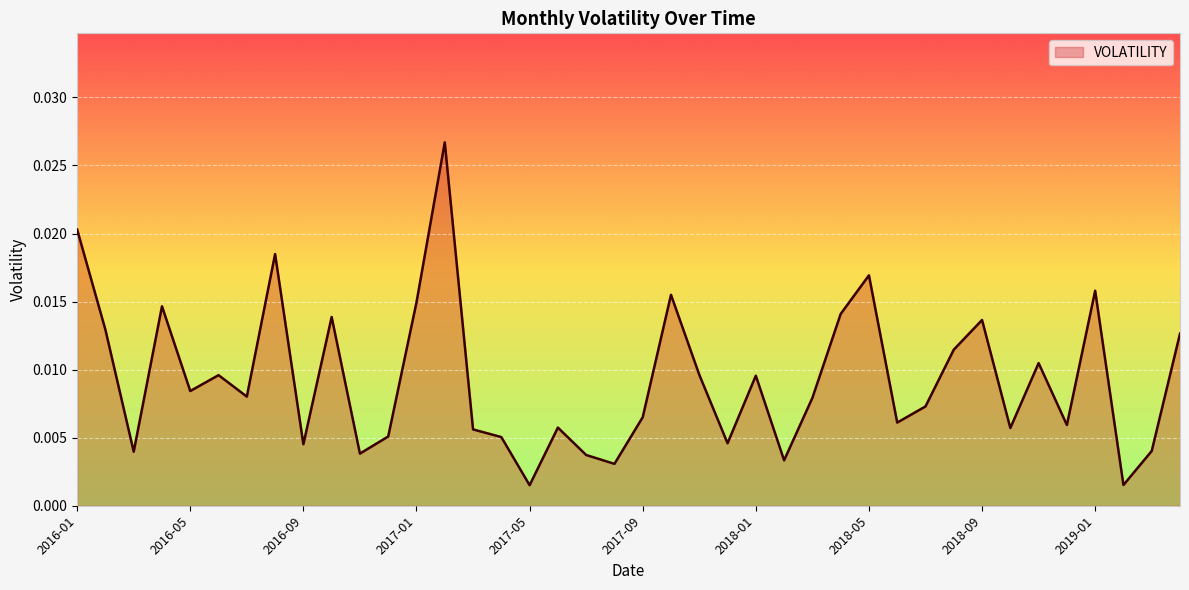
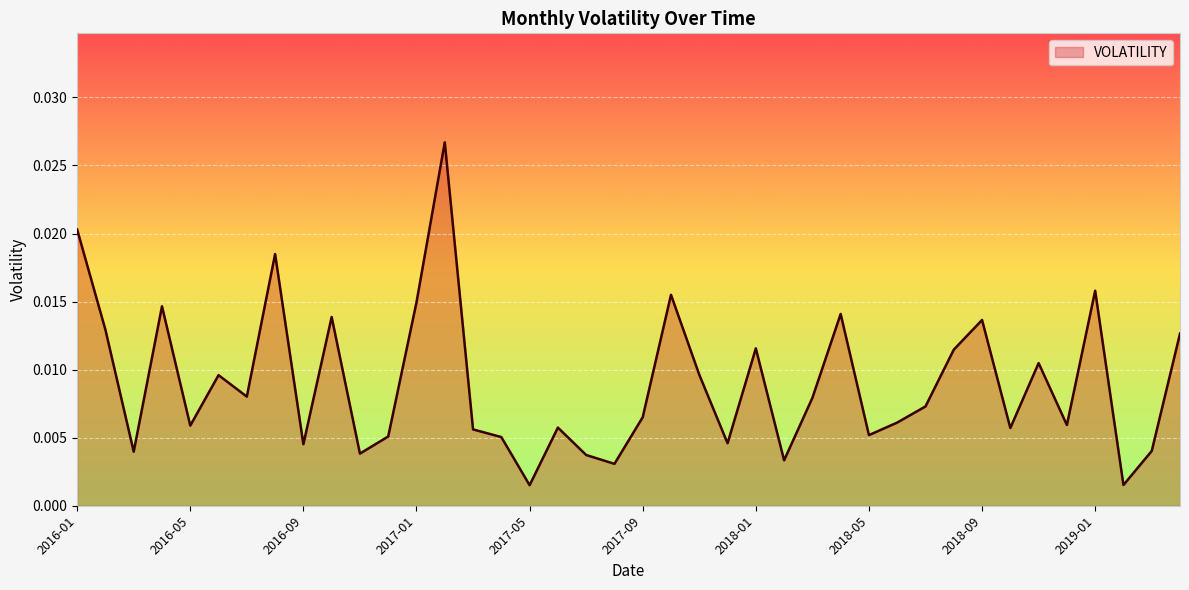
2016-05: 0.0084 -> 0.0059
2018-01: 0.0096 -> 0.0116
2018-05: 0.0169 -> 0.0052
